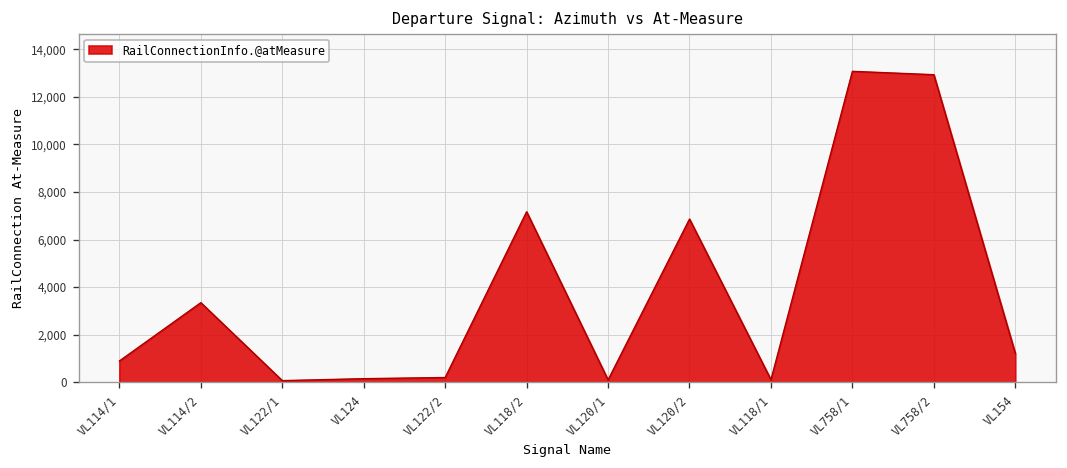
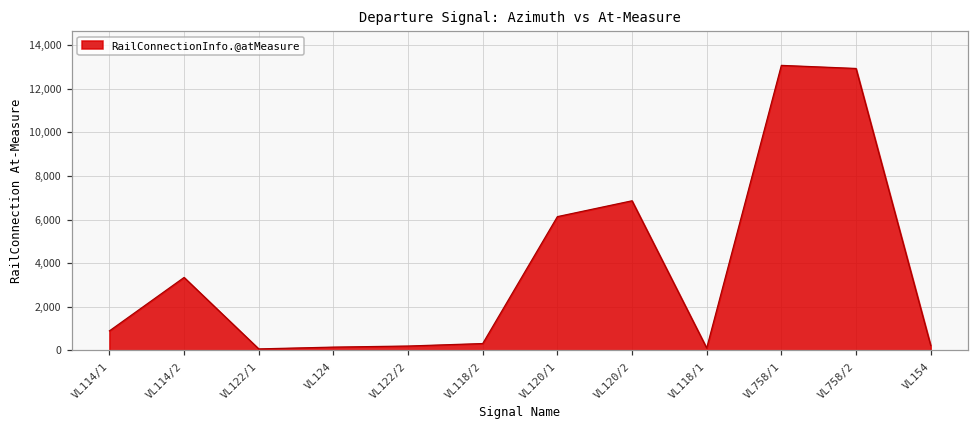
VL118/2: 7,200 -> 300
VL120/1: 100 -> 6,100
VL154: 1,200 -> 200
